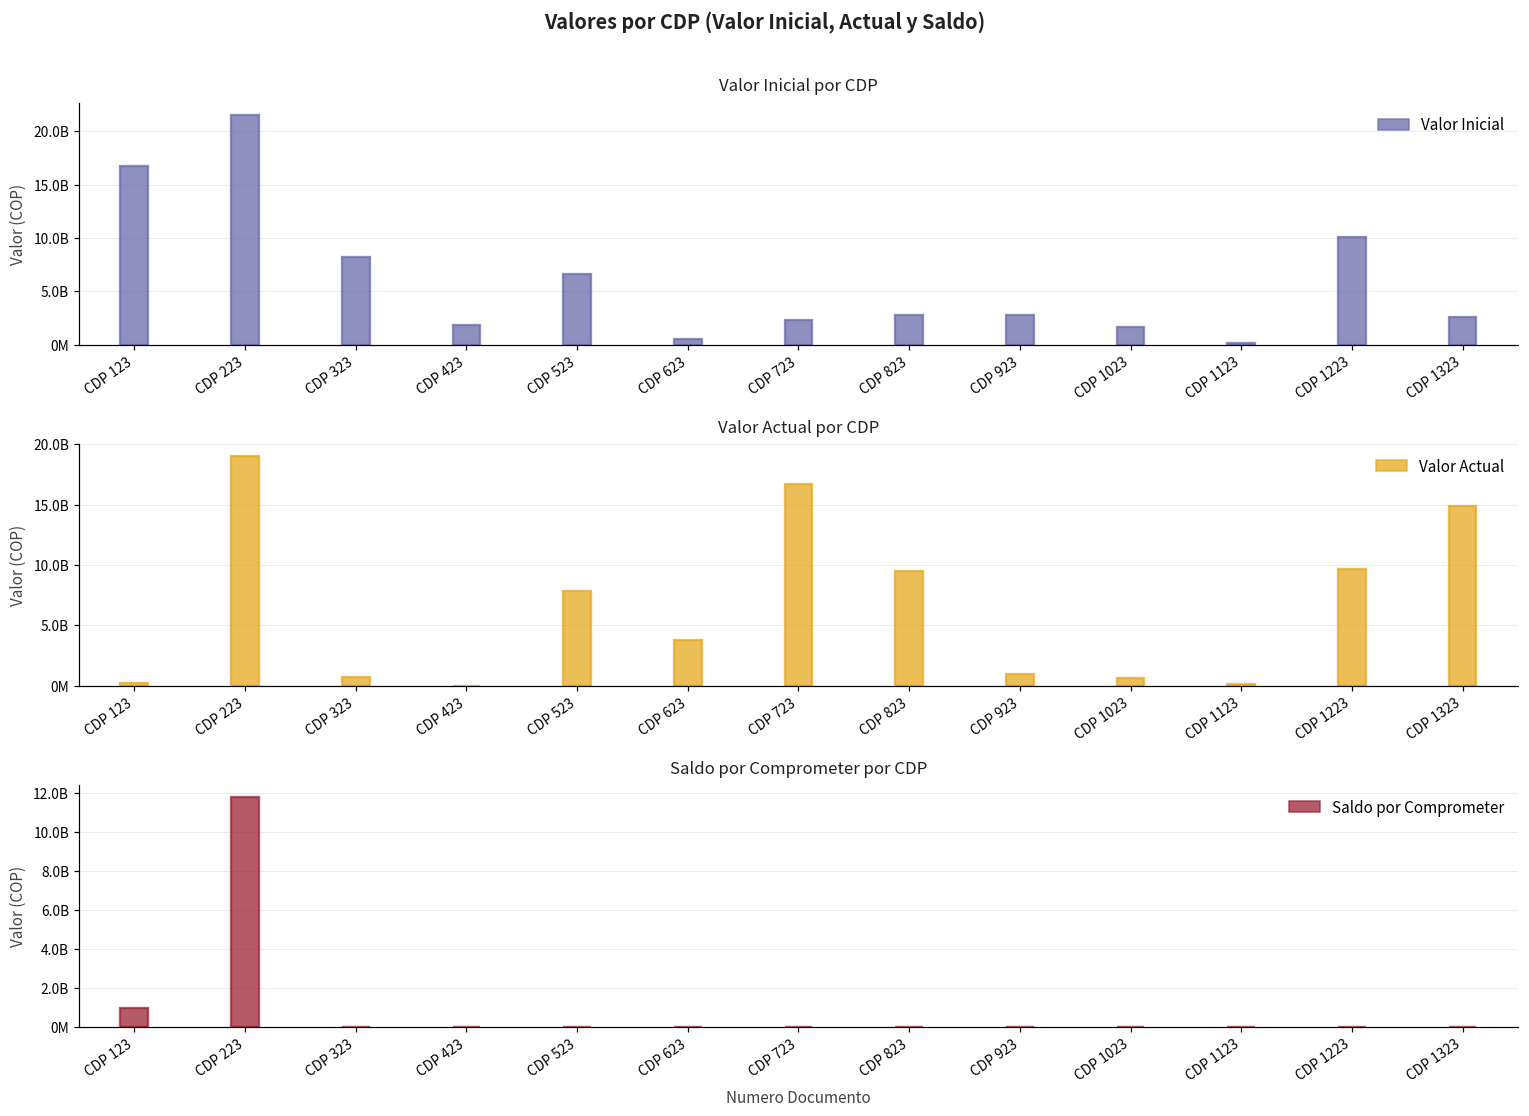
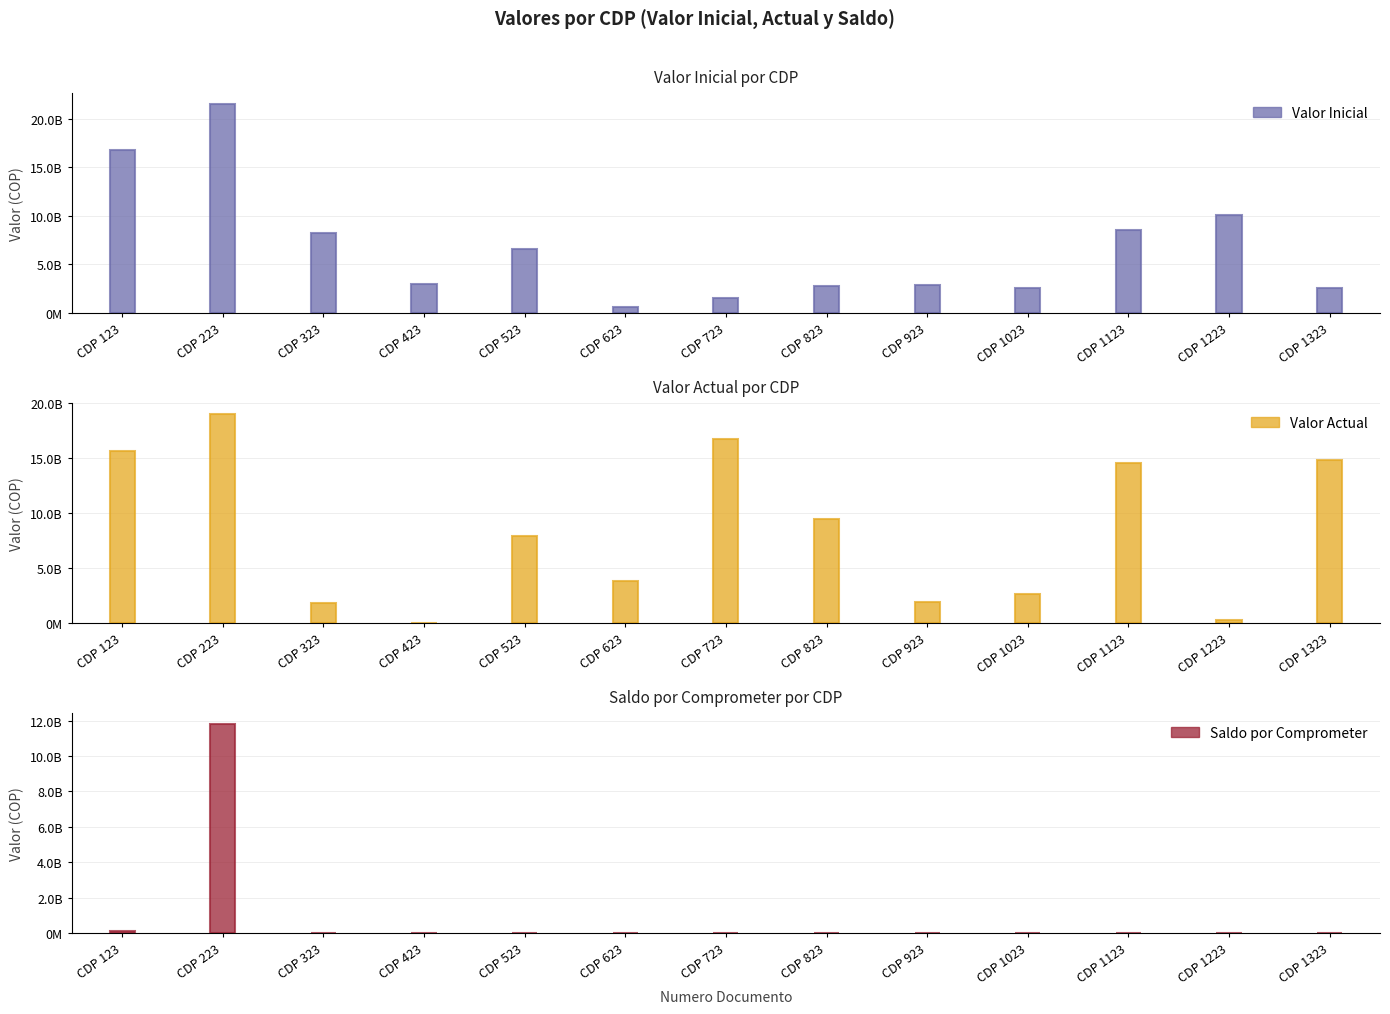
Valor Inicial por CDP, CDP 423: 2000000000 -> 3000000000
Valor Inicial por CDP, CDP 723: 2000000000 -> 1000000000
Valor Inicial por CDP, CDP 1023: 2000000000 -> 3000000000
Valor Inicial por CDP, CDP 1123: 0 -> 9000000000
Valor Actual por CDP, CDP 123: 200000000 -> 15600000000
Valor Actual por CDP, CDP 323: 800000000 -> 1800000000
Valor Actual por CDP, CDP 923: 1000000000 -> 1900000000
Valor Actual por CDP, CDP 1023: 700000000 -> 2600000000
Valor Actual por CDP, CDP 1123: 100000000 -> 14600000000
Valor Actual por CDP, CDP 1223: 9600000000 -> 300000000
Saldo por Comprometer por CDP, CDP 123: 1000000000 -> 100000000
